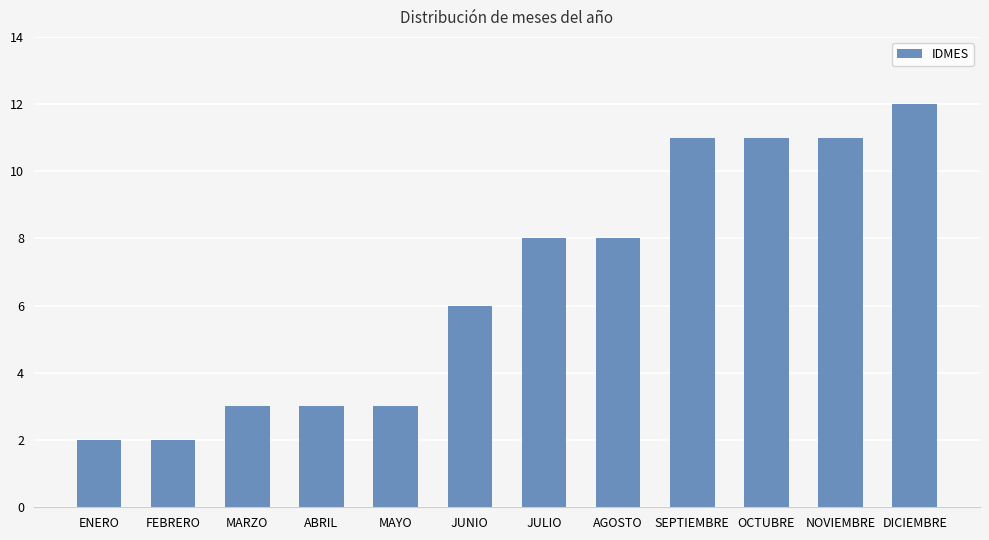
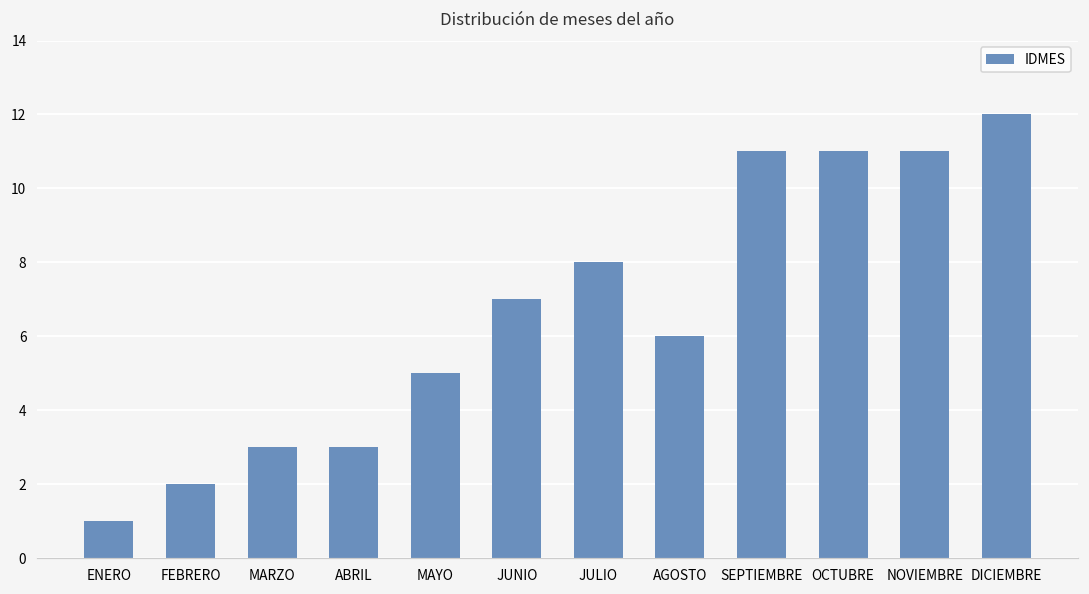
ENERO: 2 -> 1
MAYO: 3 -> 5
JUNIO: 6 -> 7
AGOSTO: 8 -> 6
